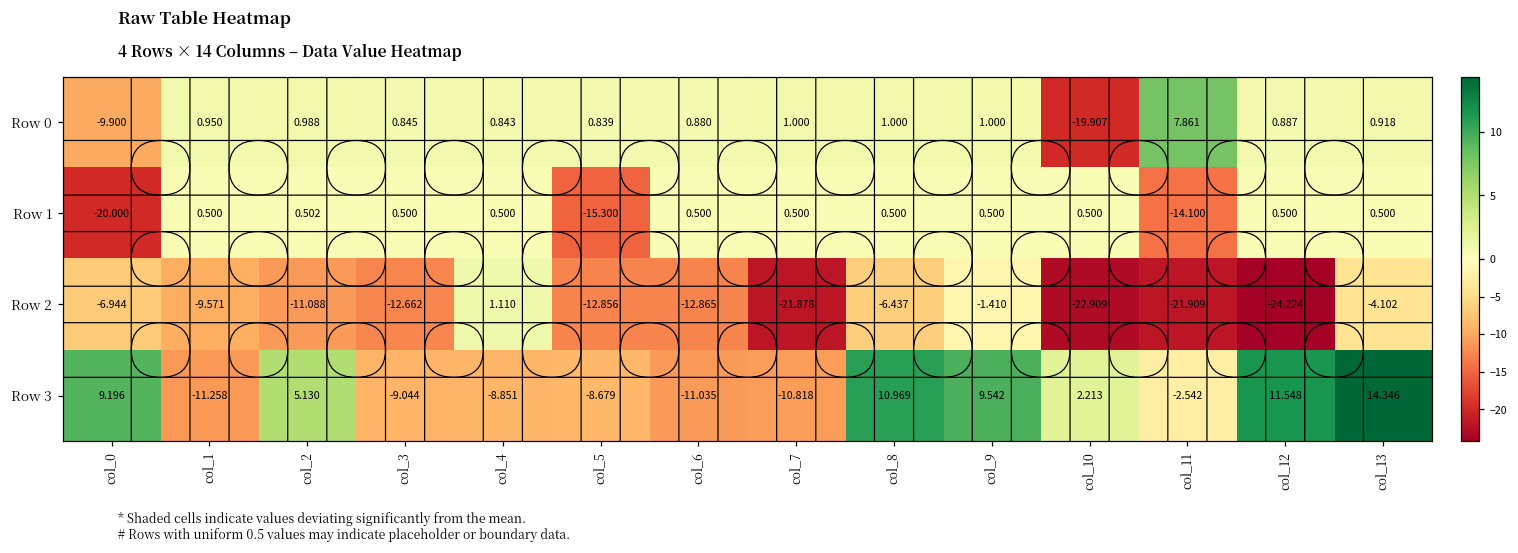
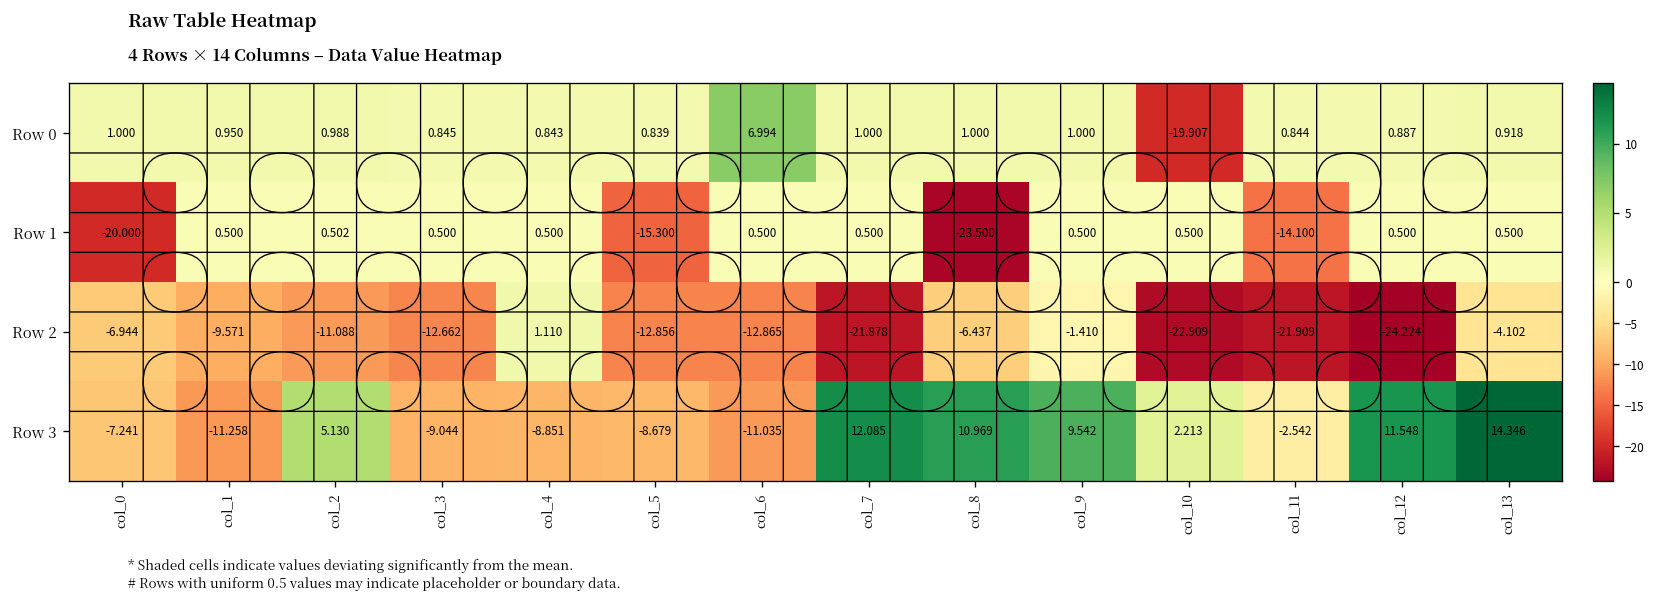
Row 0, col_0: -9.900 -> 1.000
Row 0, col_6: 0.880 -> 6.994
Row 0, col_11: 7.861 -> 0.844
Row 1, col_8: 0.500 -> -23.500
Row 3, col_0: 9.196 -> -7.241
Row 3, col_7: -10.818 -> 12.085
